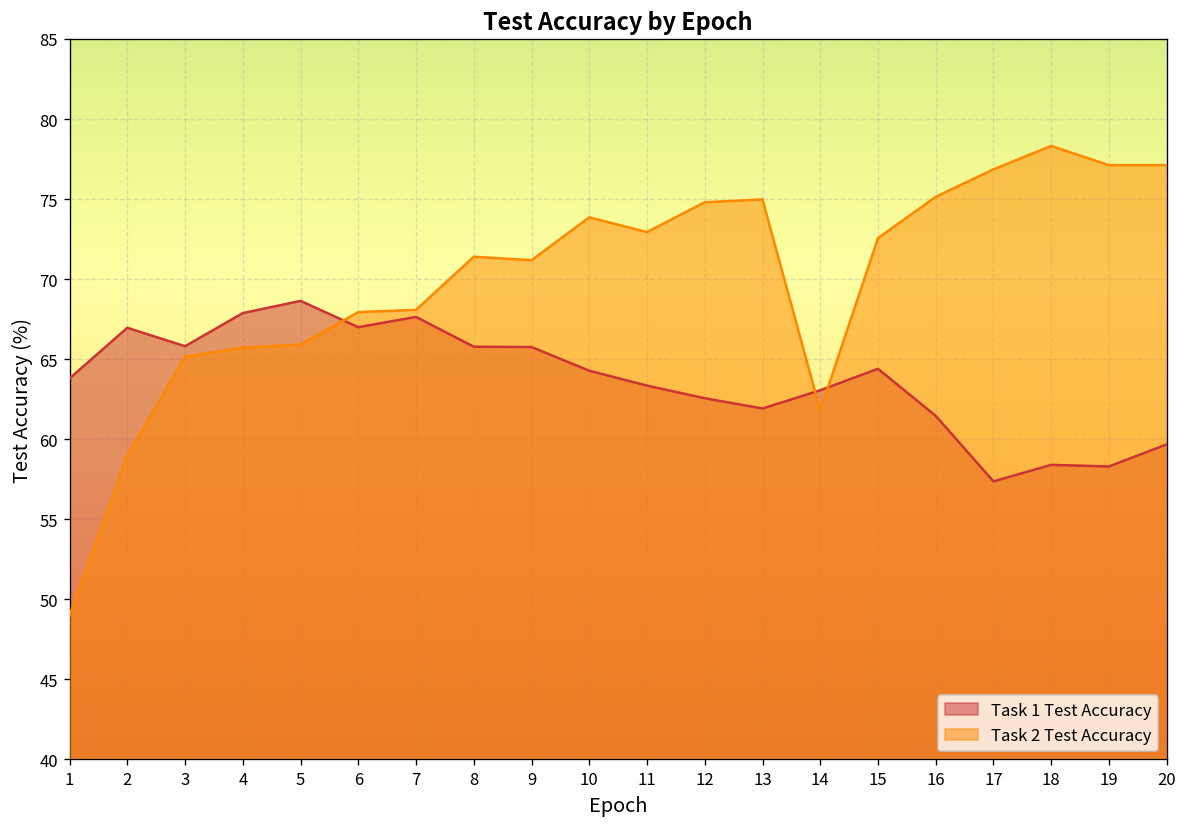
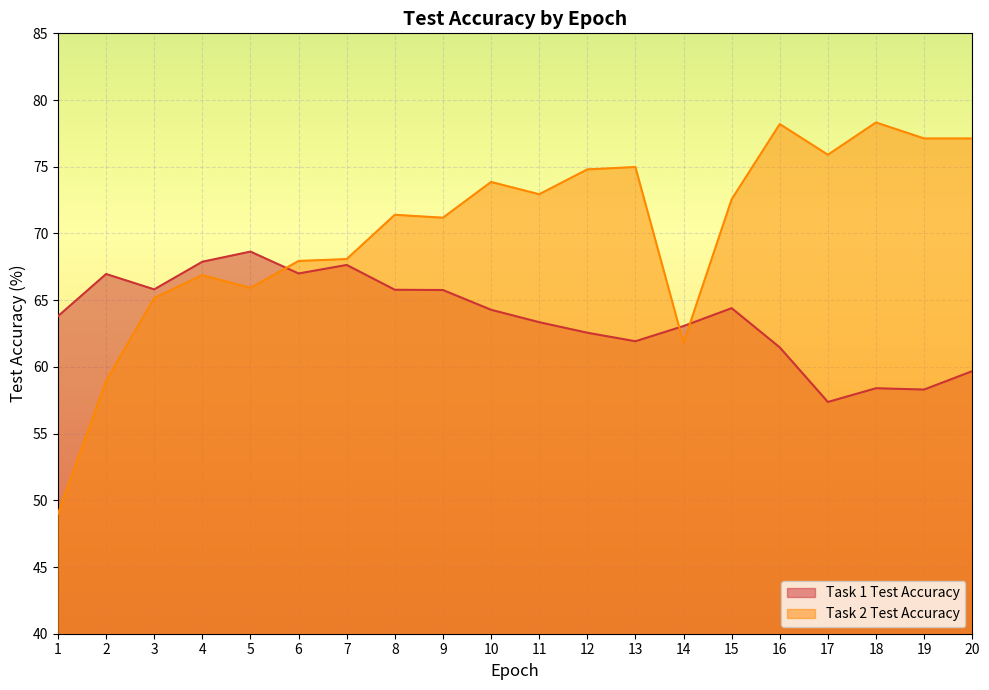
Task 2 Test Accuracy, 4: 65.7 -> 66.9
Task 2 Test Accuracy, 16: 75.1 -> 78.2
Task 2 Test Accuracy, 17: 76.9 -> 75.9
